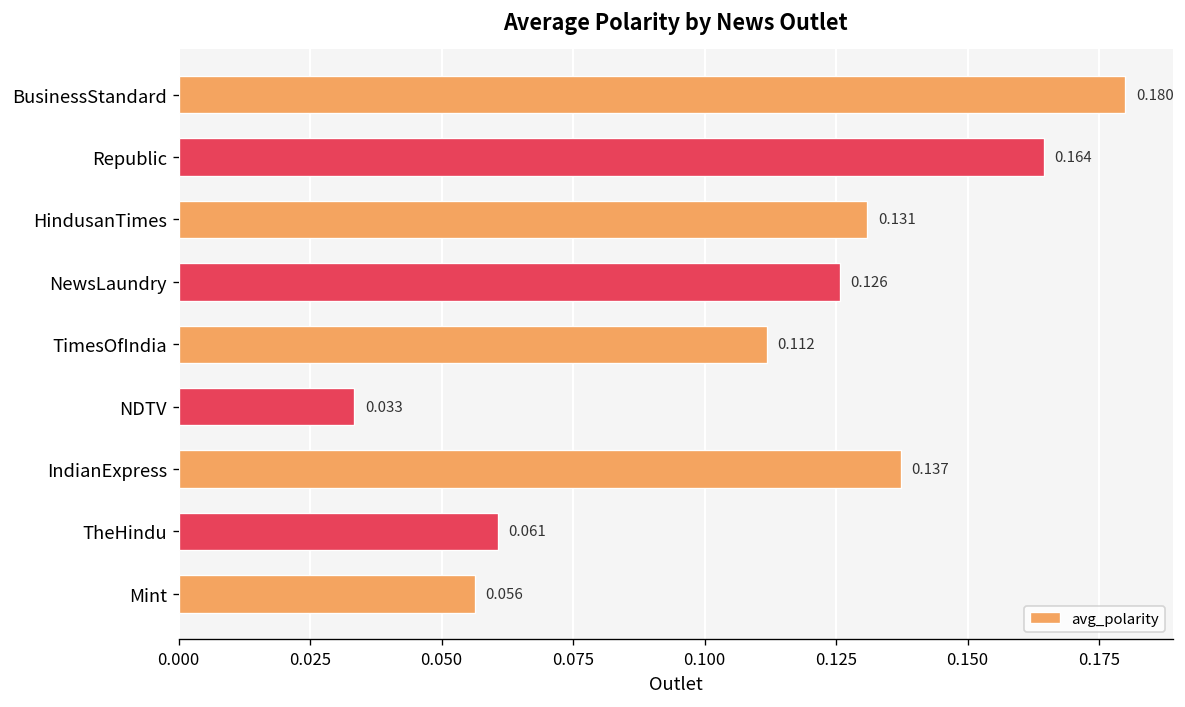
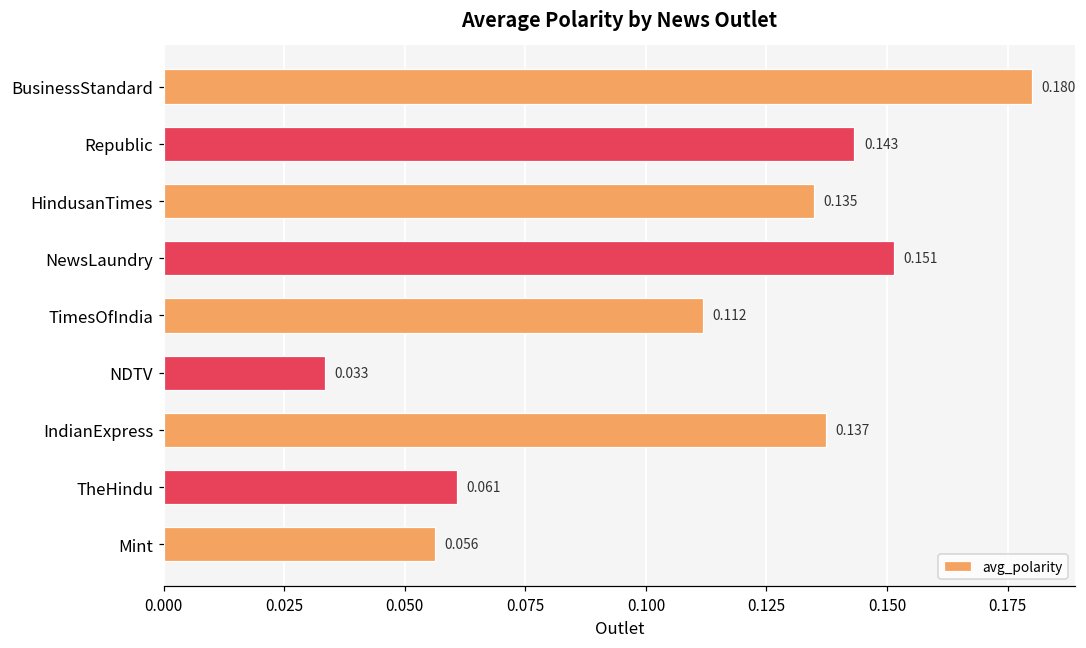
Republic: 0.164 -> 0.143
HindusanTimes: 0.131 -> 0.135
NewsLaundry: 0.126 -> 0.151
